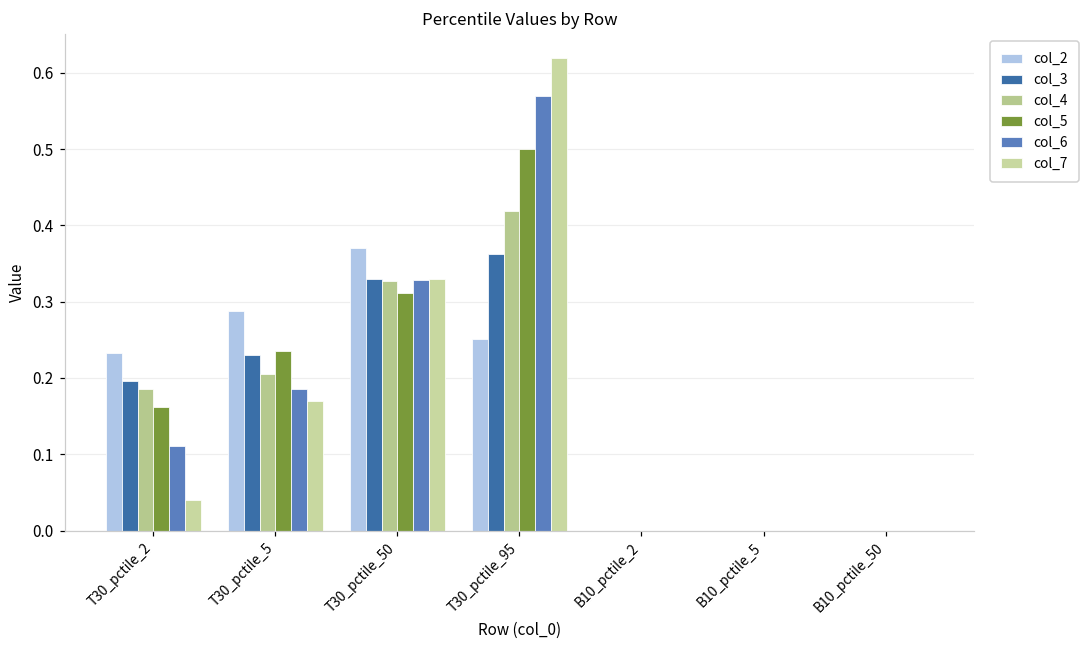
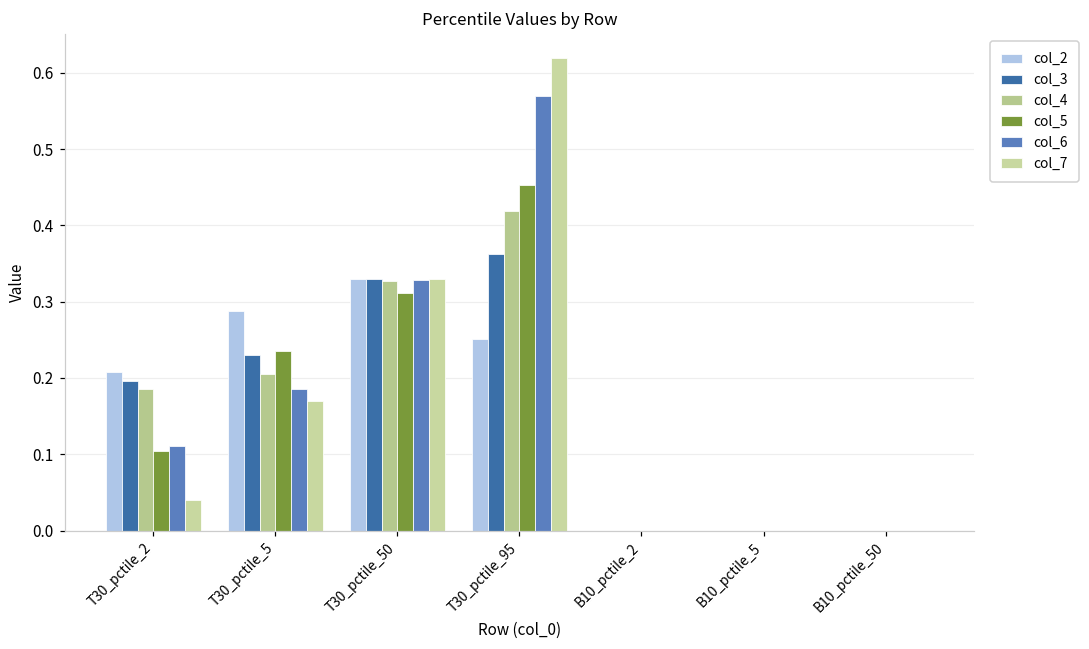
col_2, T30_pctile_2: 0.23 -> 0.21
col_5, T30_pctile_2: 0.16 -> 0.10
col_2, T30_pctile_50: 0.37 -> 0.33
col_5, T30_pctile_95: 0.50 -> 0.45
